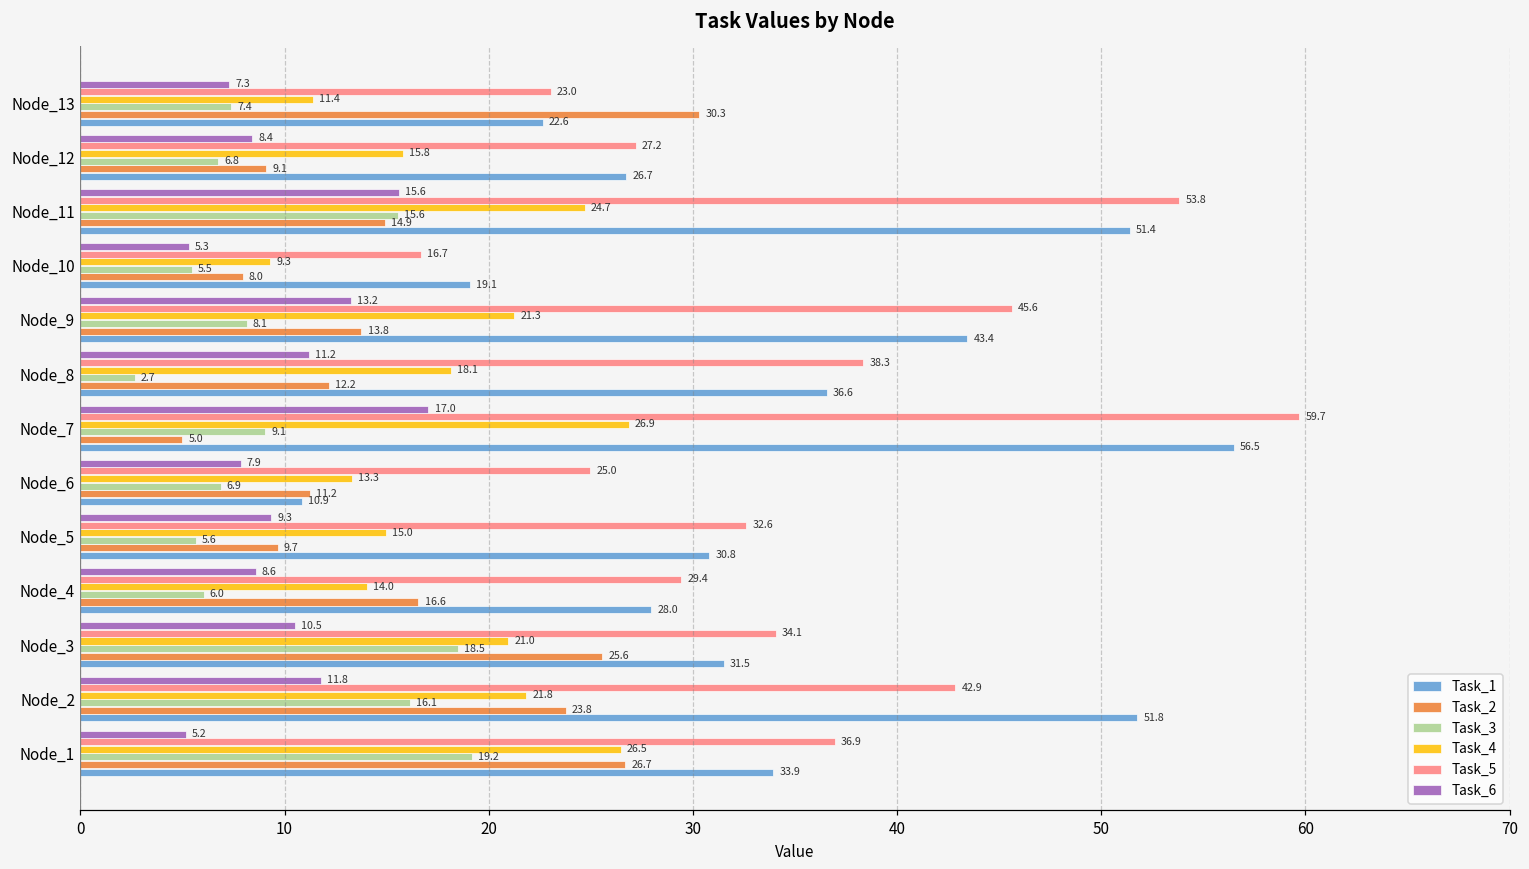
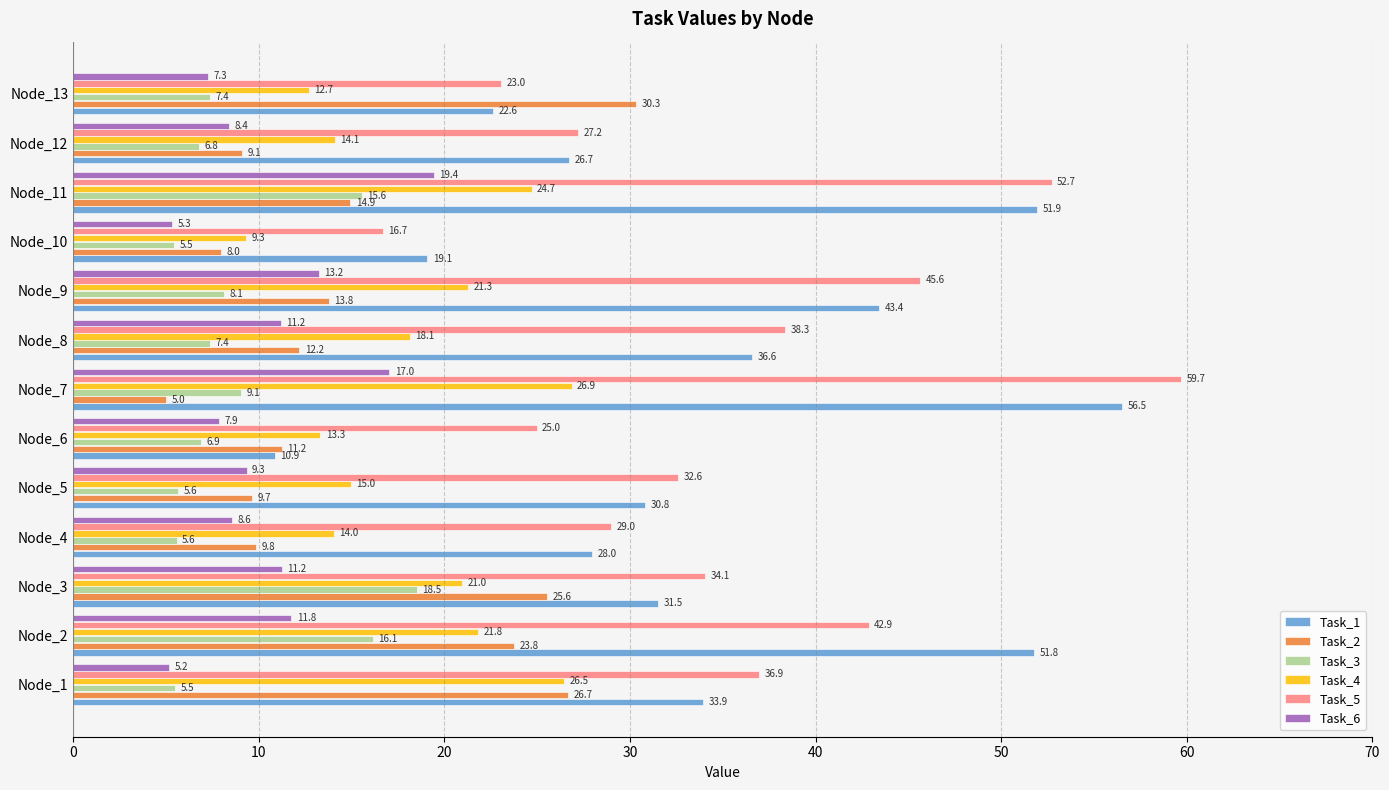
Task_4, Node_13: 11.4 -> 12.7
Task_4, Node_12: 15.8 -> 14.1
Task_6, Node_11: 15.6 -> 19.4
Task_5, Node_11: 53.8 -> 52.7
Task_1, Node_11: 51.4 -> 51.9
Task_3, Node_8: 2.7 -> 7.4
Task_5, Node_4: 29.4 -> 29.0
Task_3, Node_4: 6.0 -> 5.6
Task_2, Node_4: 16.6 -> 9.8
Task_6, Node_3: 10.5 -> 11.2
Task_3, Node_1: 19.2 -> 5.5
